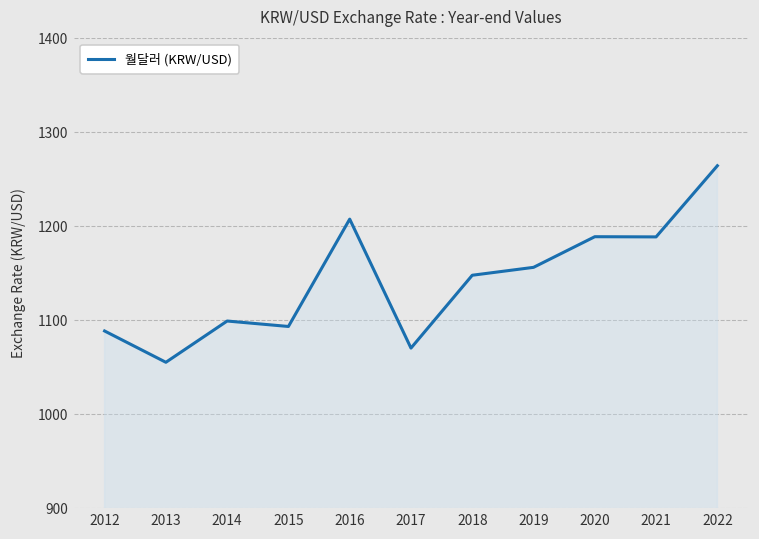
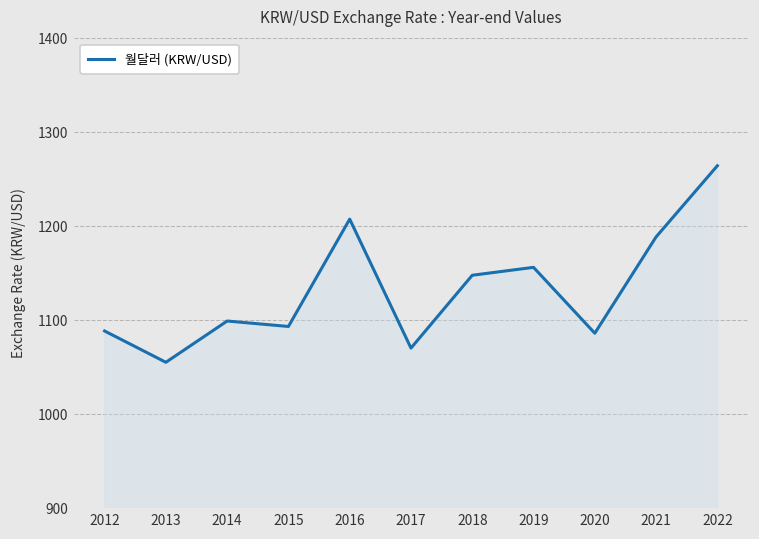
2020: 1190 -> 1090
